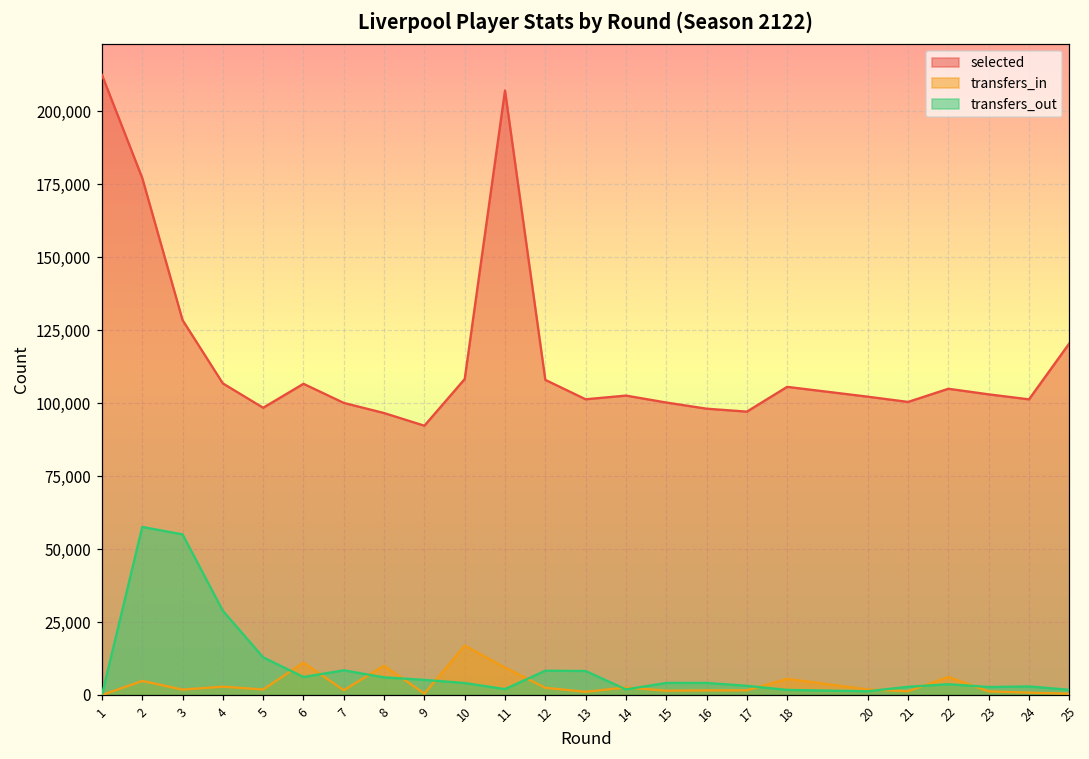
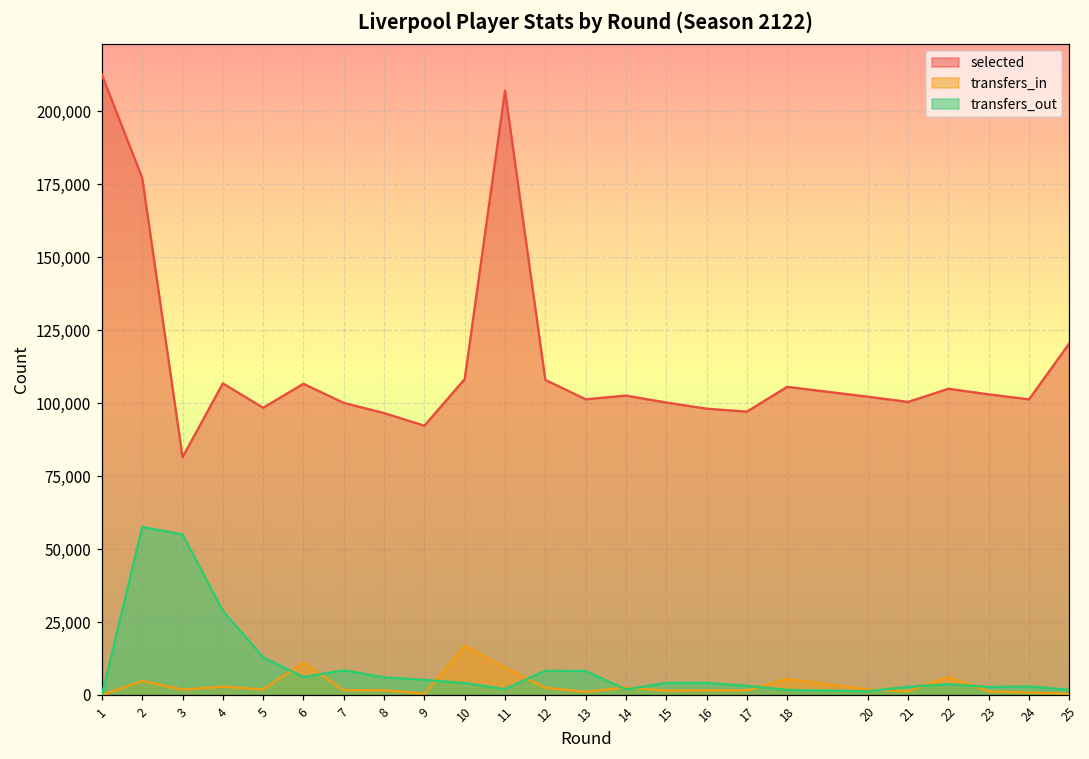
selected, 3: 128,000 -> 81,000
transfers_in, 8: 10,000 -> 2,000
